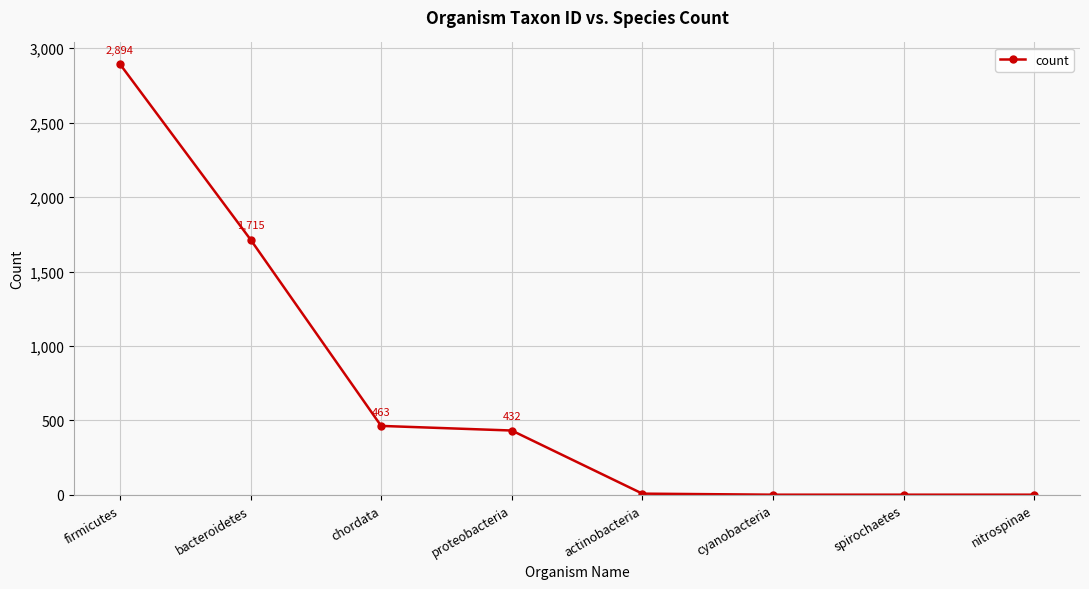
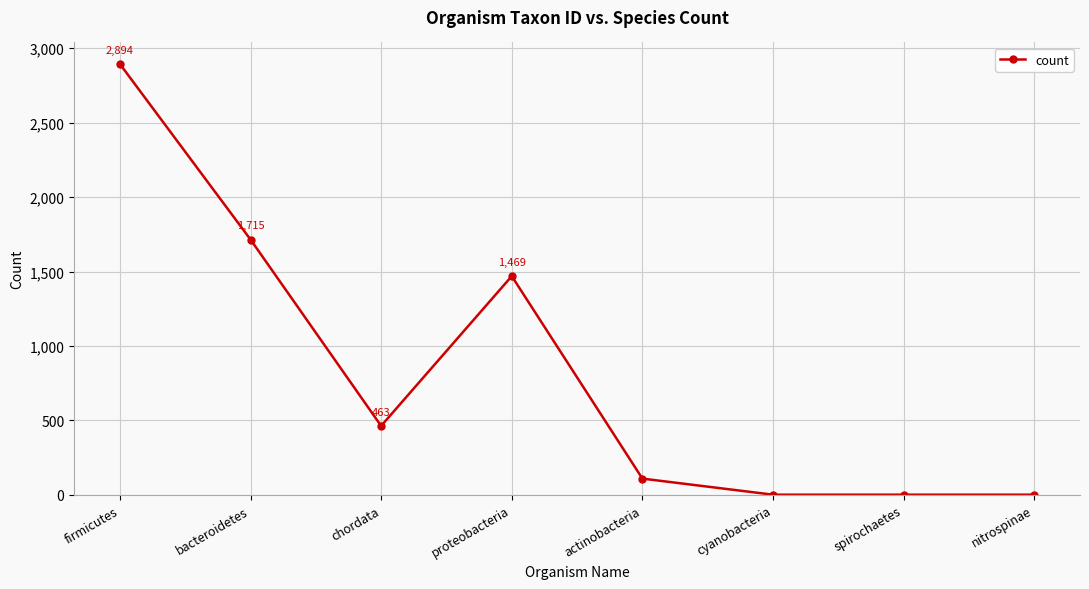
proteobacteria: 432 -> 1,469
actinobacteria: 10 -> 110
